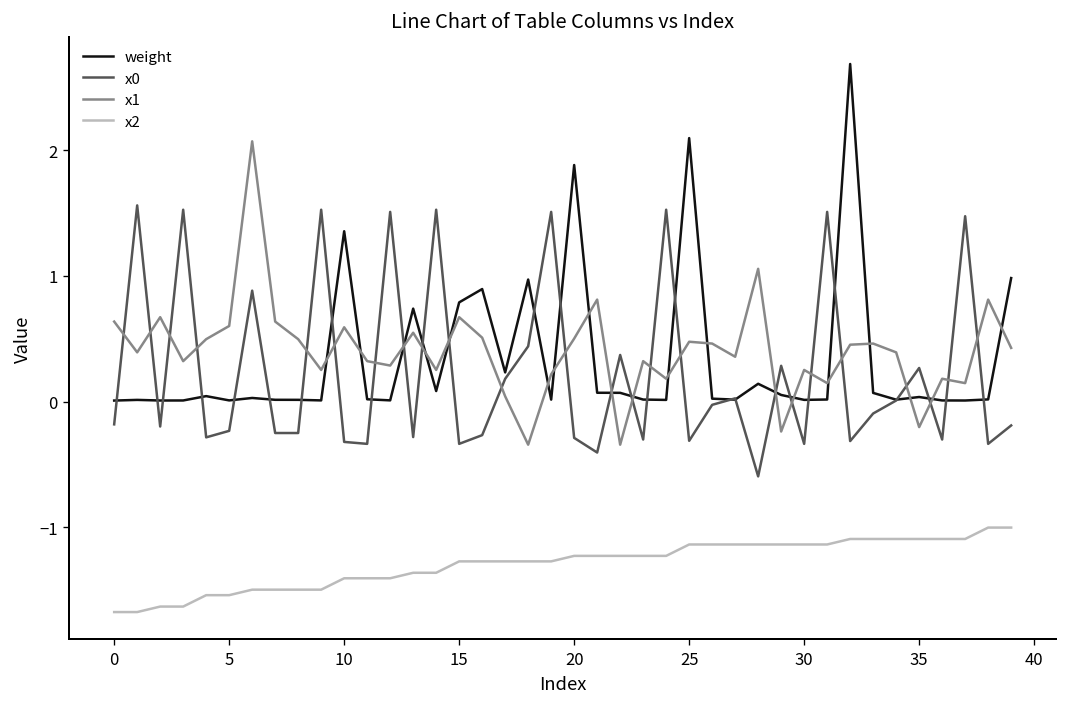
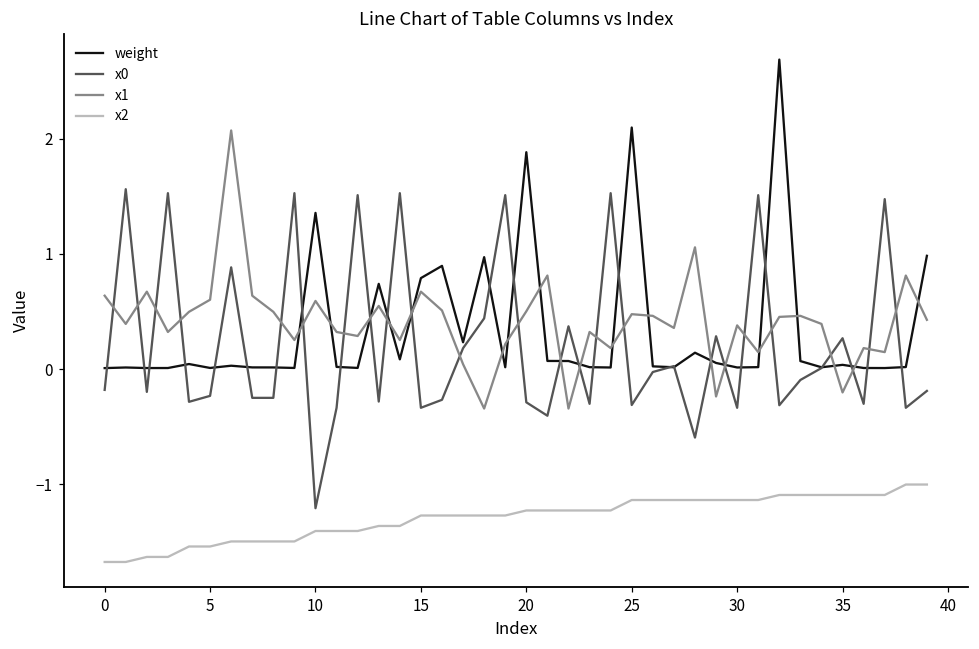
x0, 10: -0.32 -> -1.21
x1, 30: 0.25 -> 0.38
